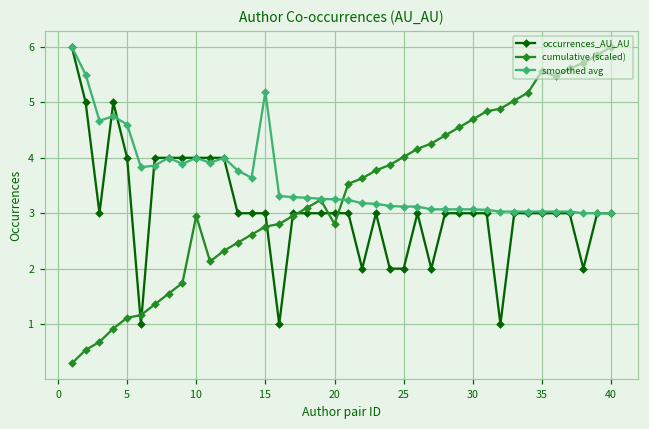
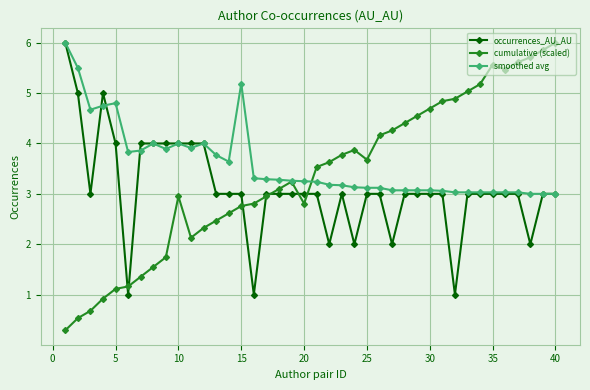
smoothed avg, 5: 4.6 -> 4.8
occurrences_AU_AU, 25: 2 -> 3
cumulative (scaled), 25: 4.0 -> 3.7
